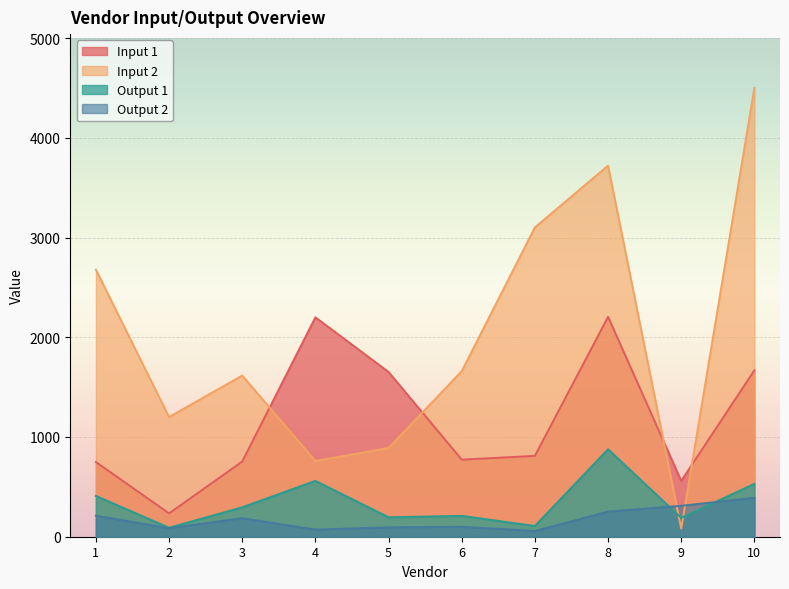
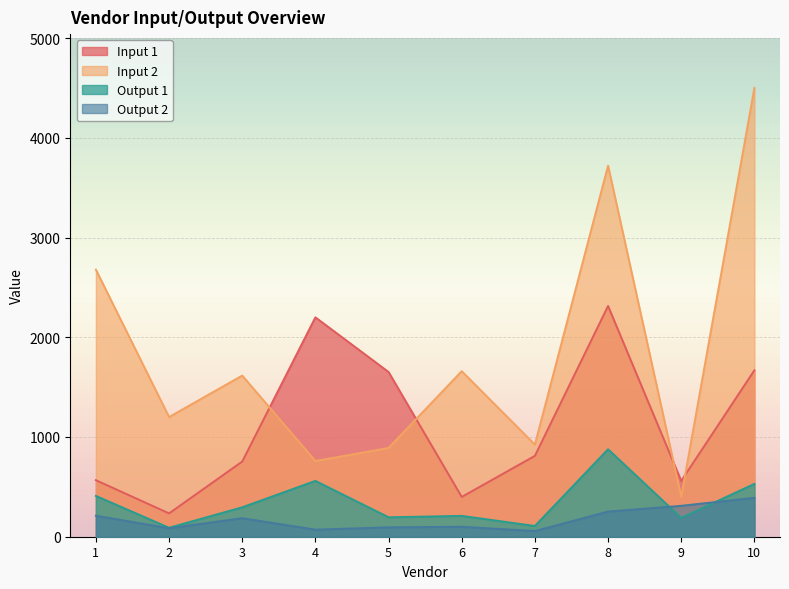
Input 1, 1: 700 -> 600
Input 1, 6: 800 -> 400
Input 2, 7: 3100 -> 900
Input 1, 8: 2200 -> 2300
Input 2, 9: 100 -> 400
